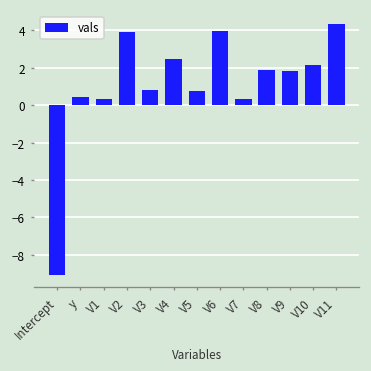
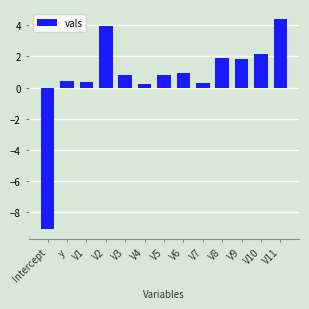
V4: 2.5 -> 0.2
V6: 4.0 -> 0.9
